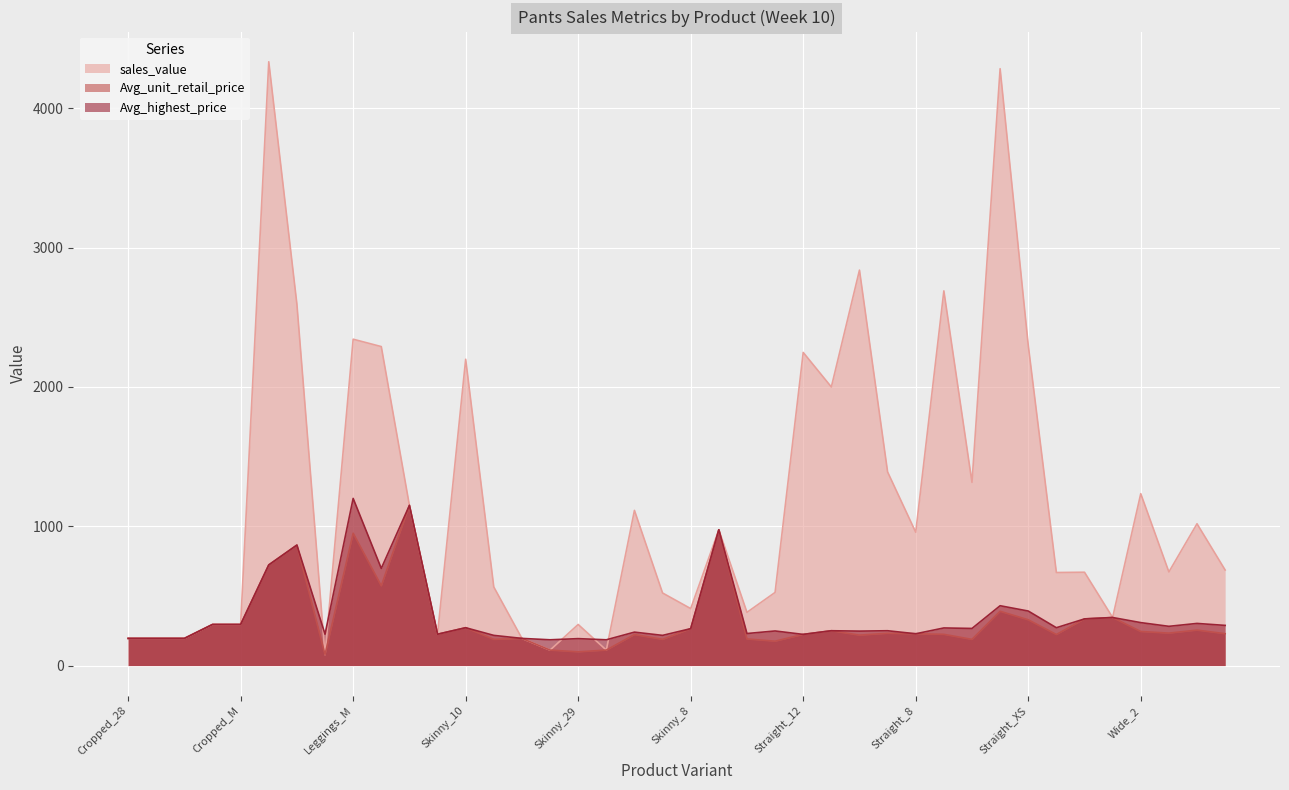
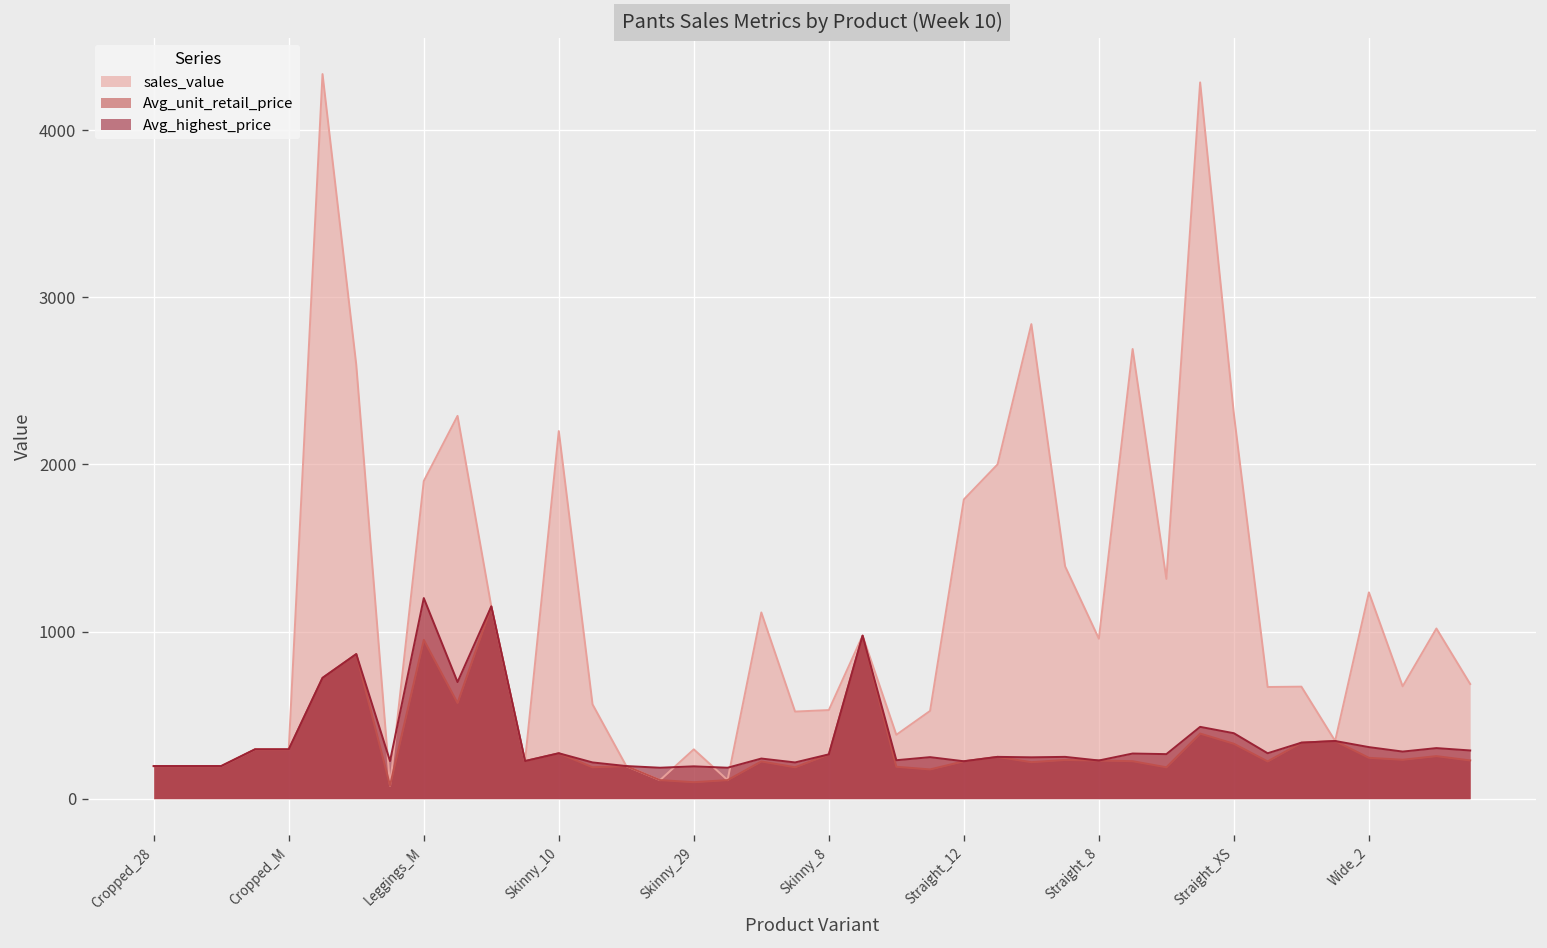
sales_value, Leggings_M: 2340 -> 1900
sales_value, Skinny_8: 410 -> 530
sales_value, Straight_12: 2250 -> 1790
